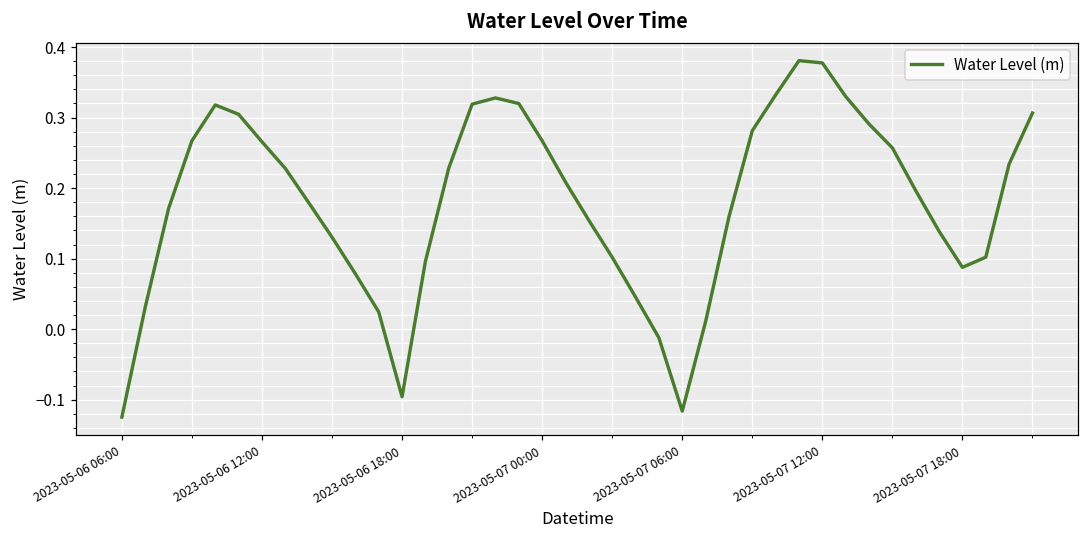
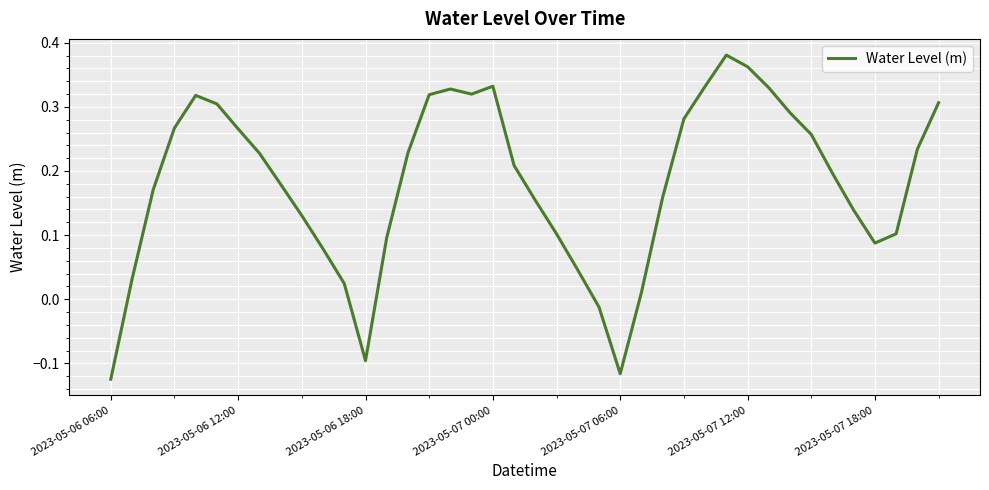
2023-05-07 00:00: 0.27 -> 0.33
2023-05-07 12:00: 0.38 -> 0.36
